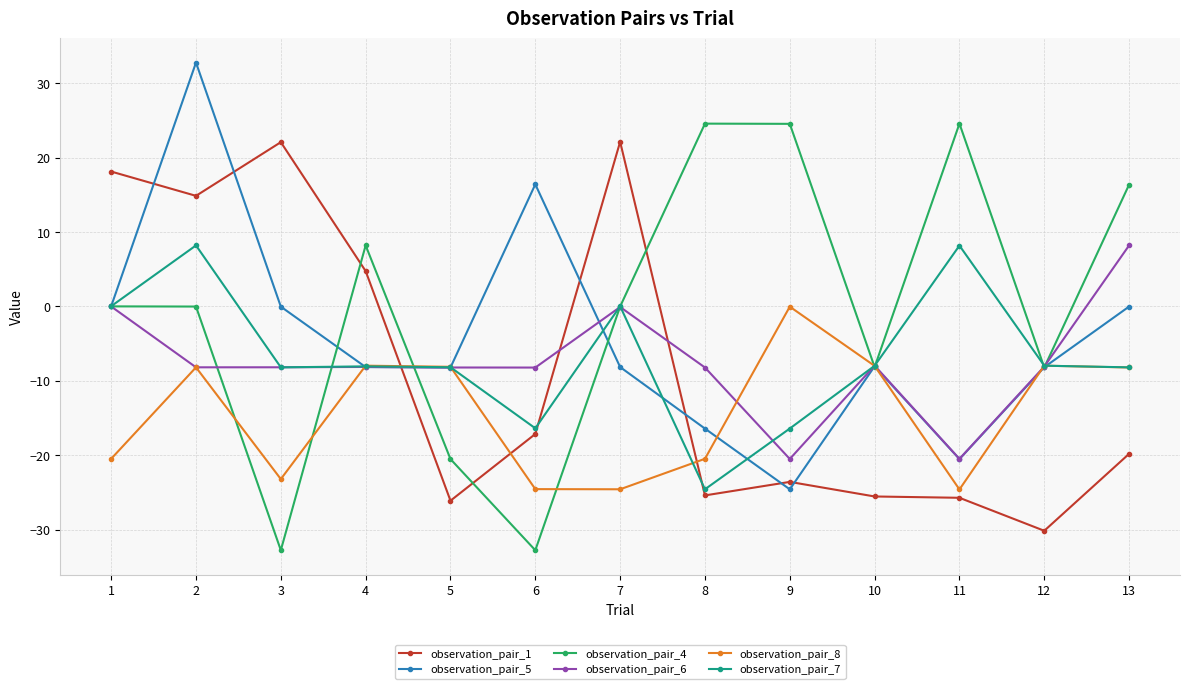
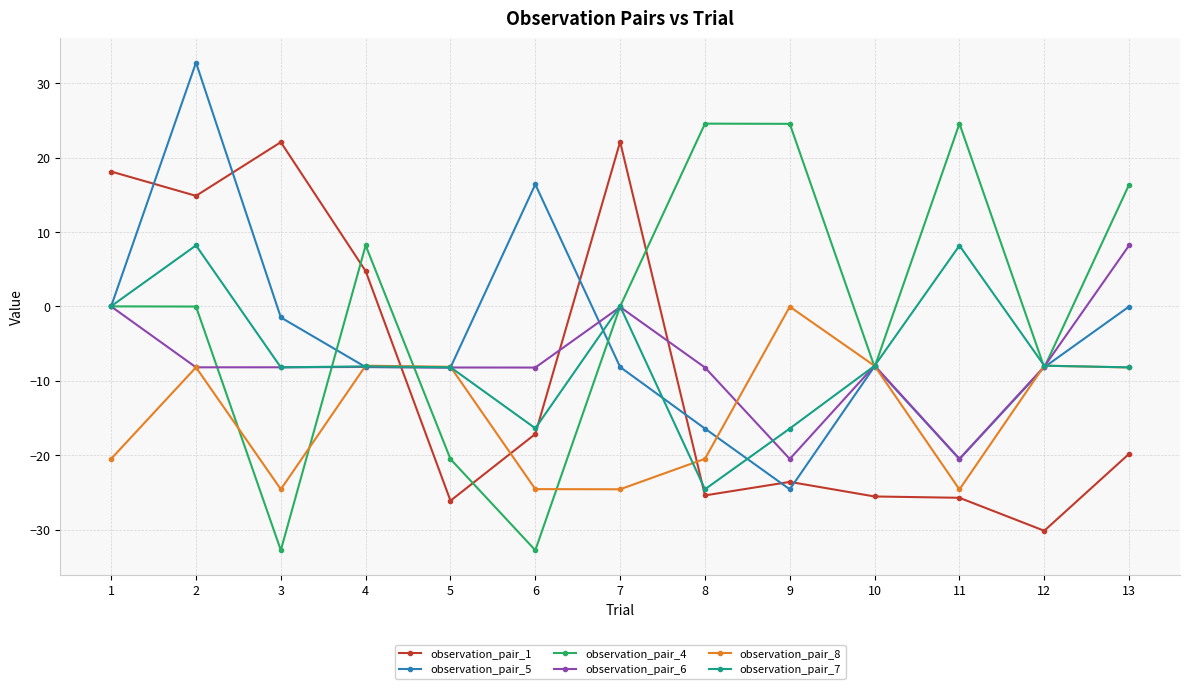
observation_pair_5, 3: 0 -> -1
observation_pair_8, 3: -23 -> -25
